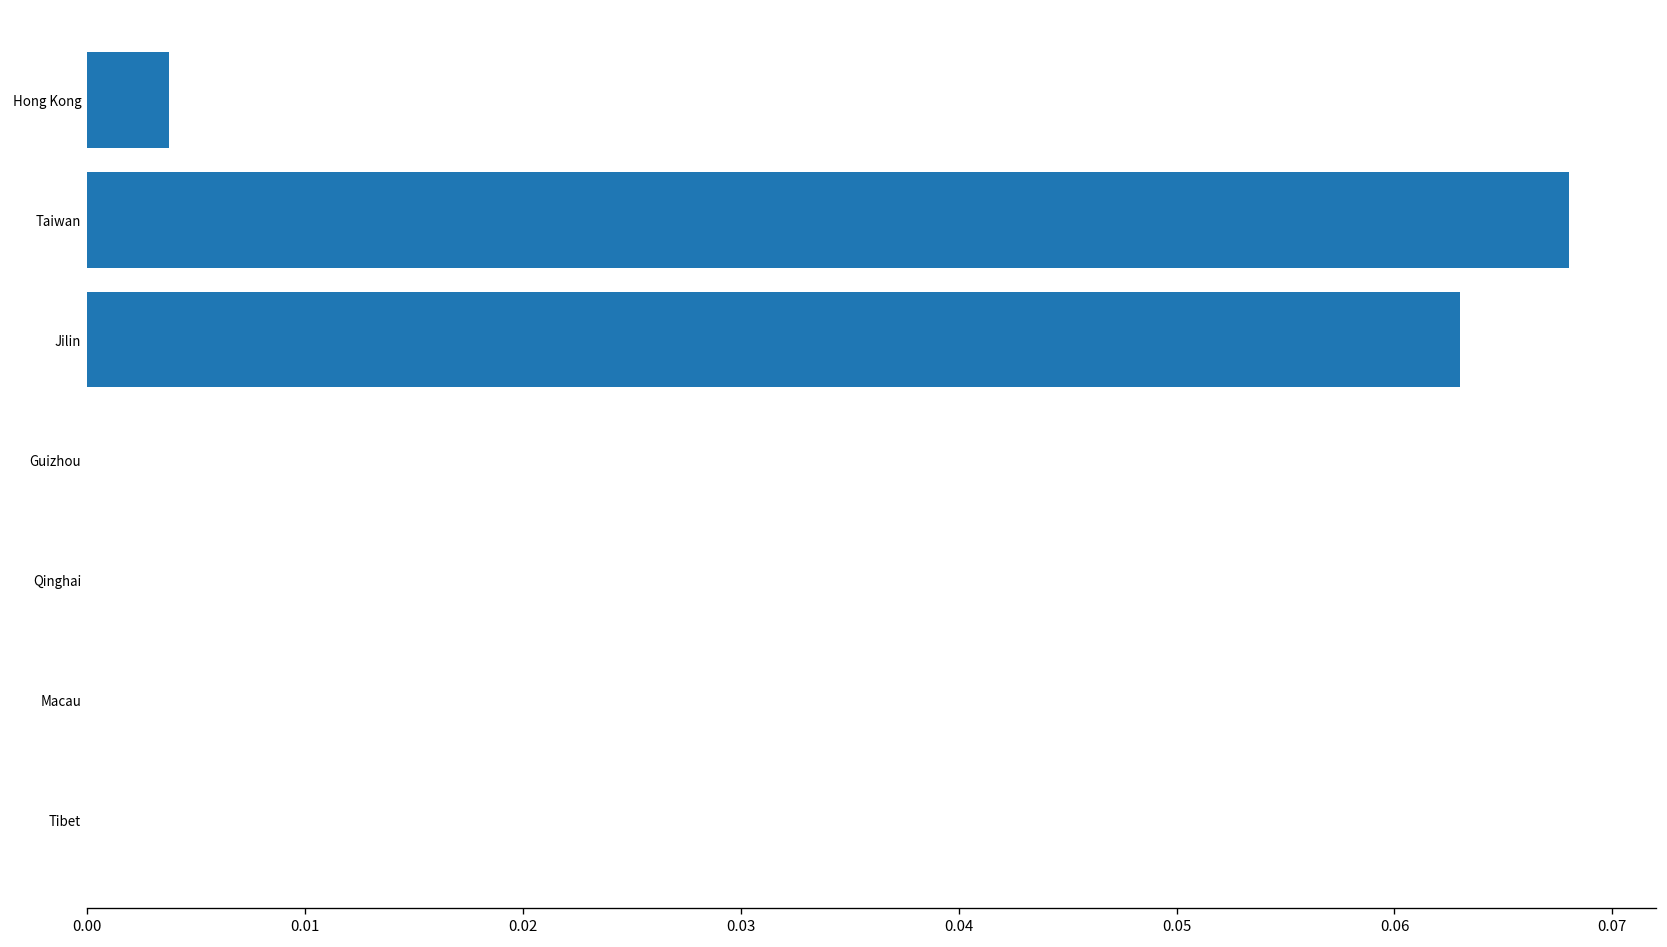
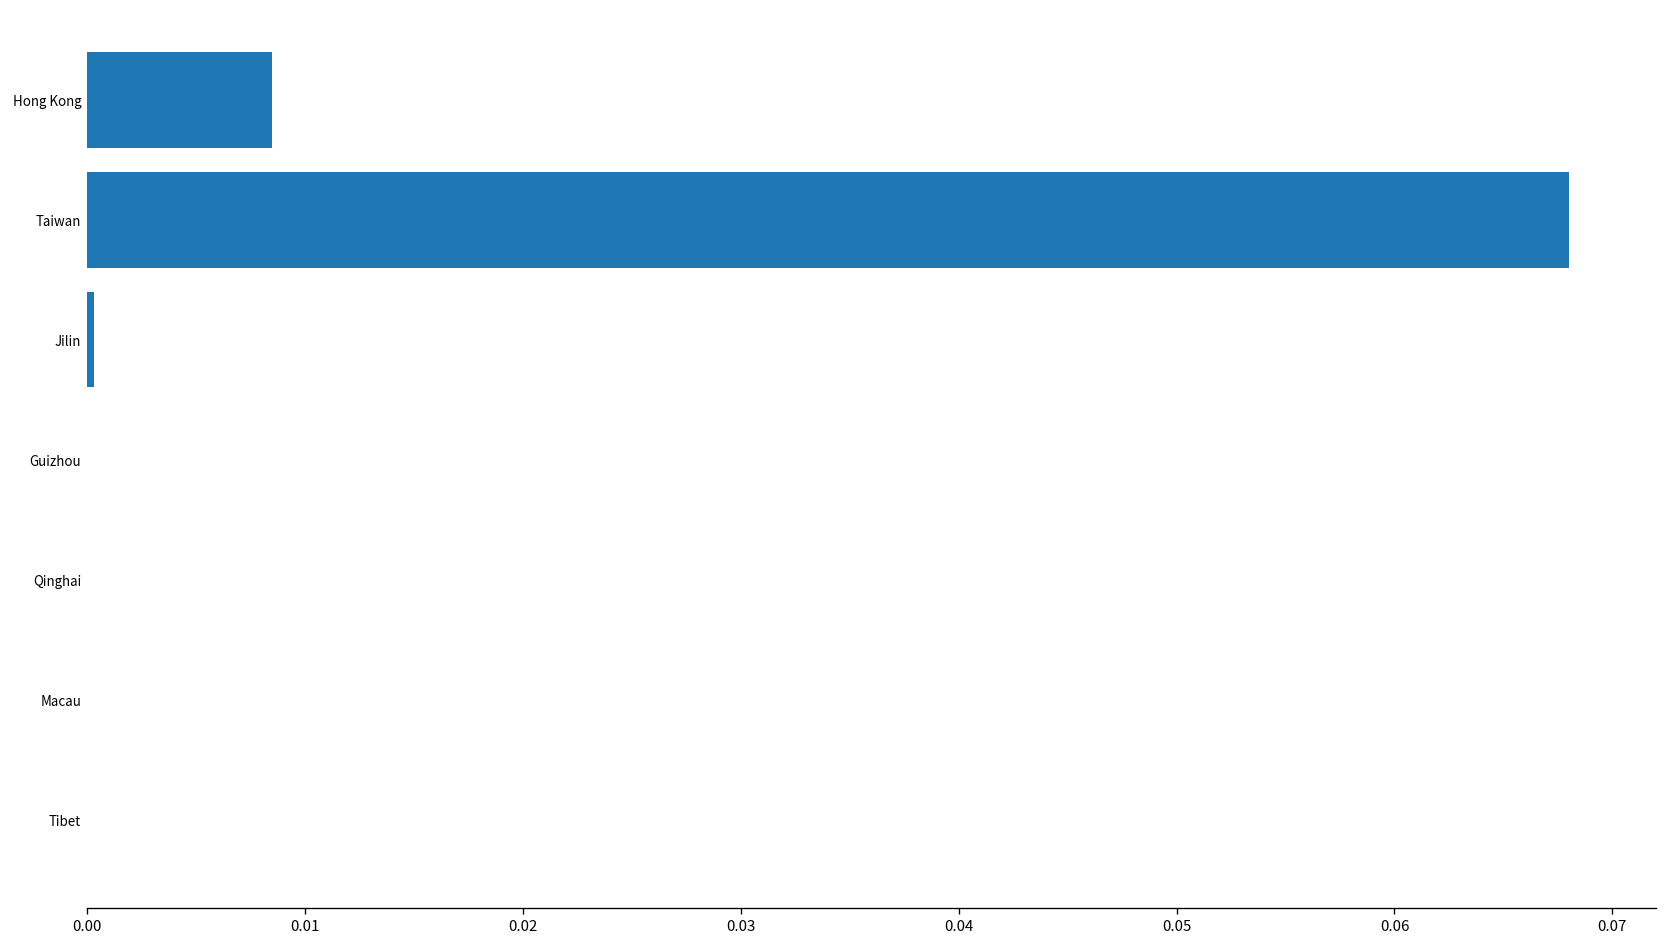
Hong Kong: 0.0038 -> 0.0085
Jilin: 0.0630 -> 0.0003
